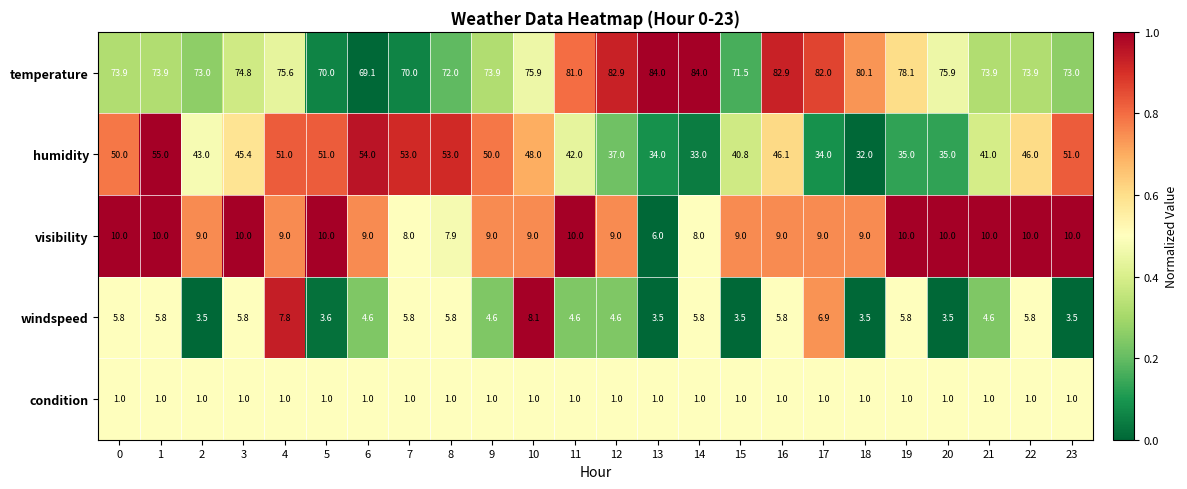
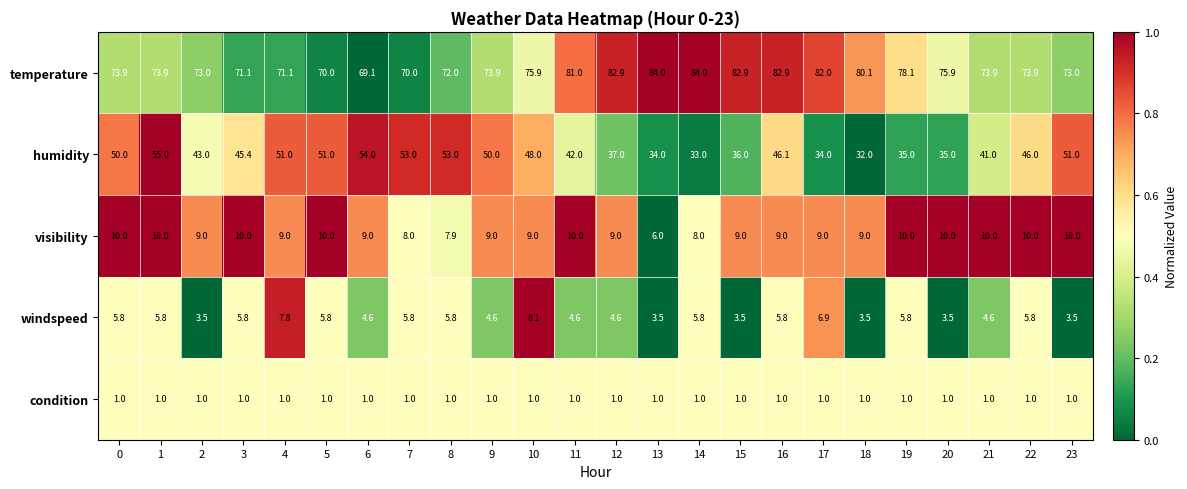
temperature, 3: 74.8 -> 71.1
temperature, 4: 75.6 -> 71.1
temperature, 15: 71.5 -> 82.9
humidity, 15: 40.8 -> 36.0
windspeed, 5: 3.6 -> 5.8
